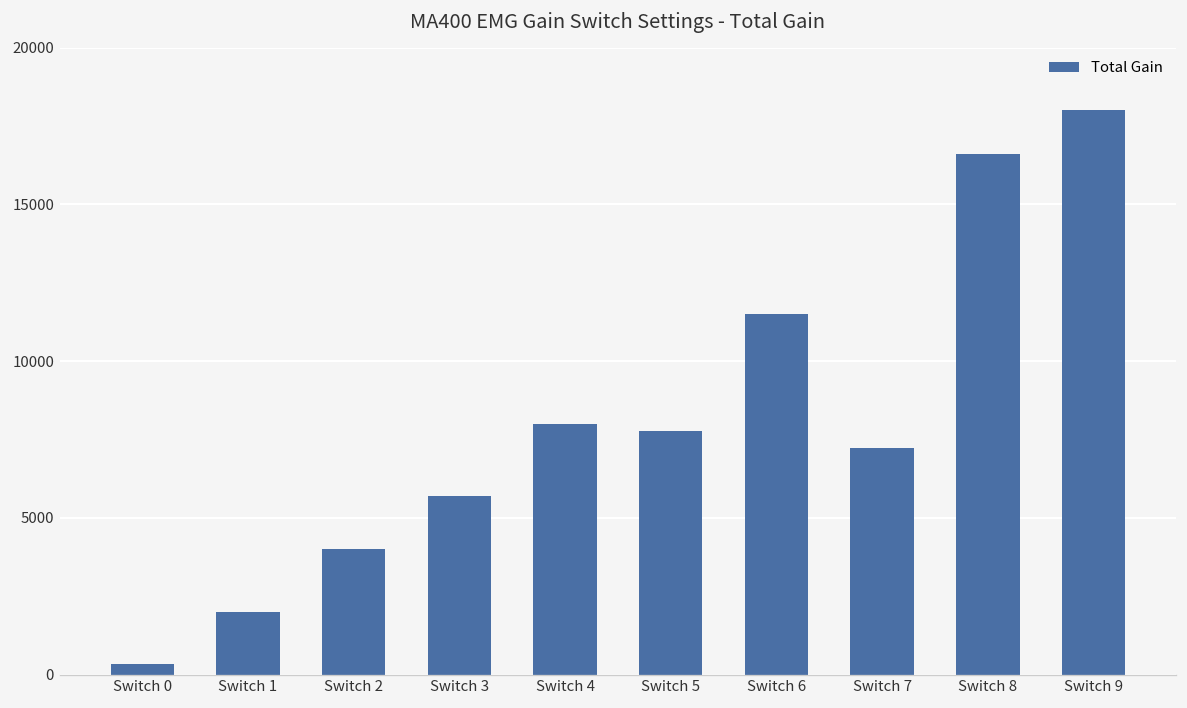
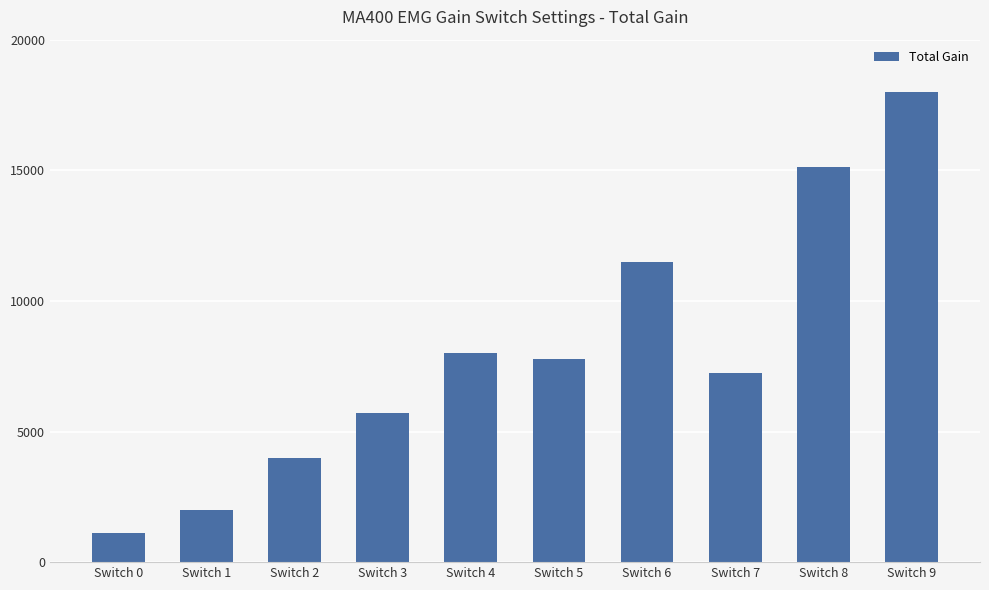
Switch 0: 400 -> 1100
Switch 8: 16600 -> 15100
